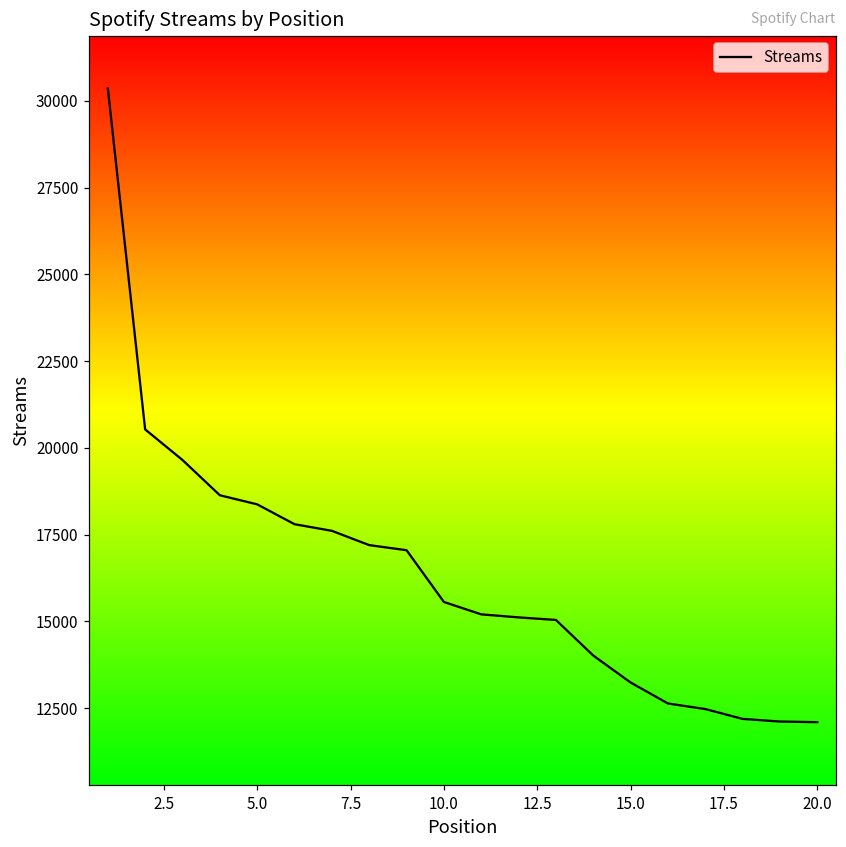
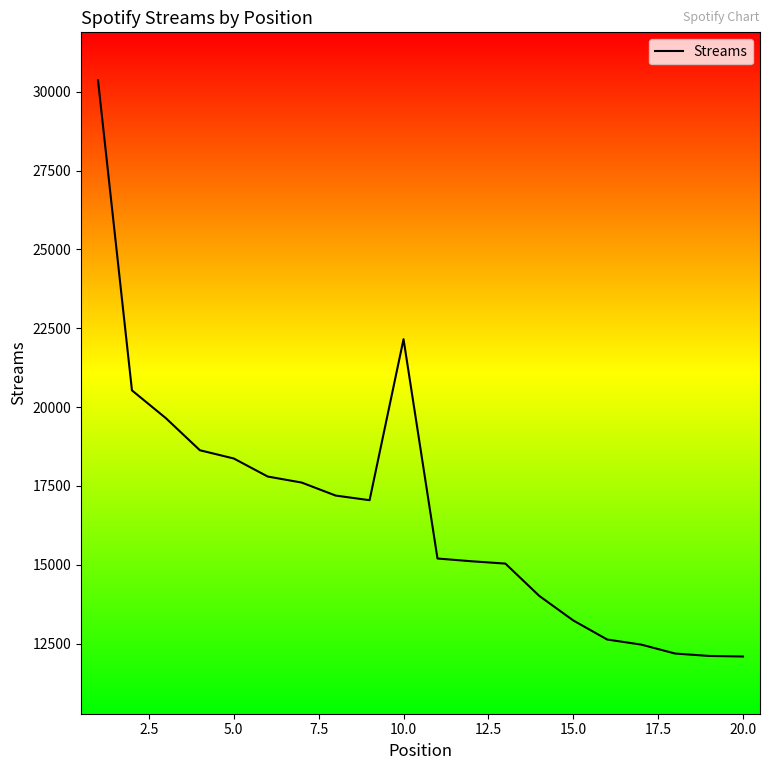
10.0: 15600 -> 22200
